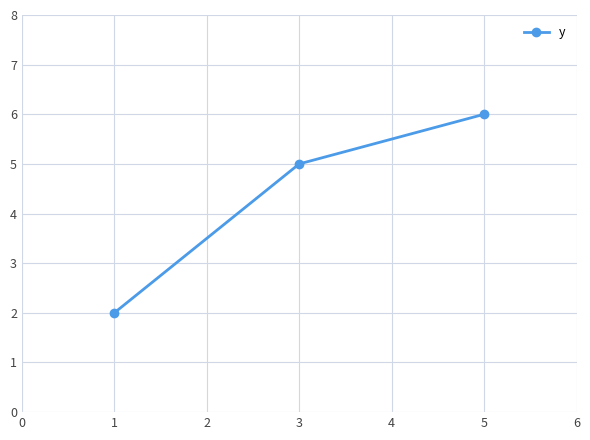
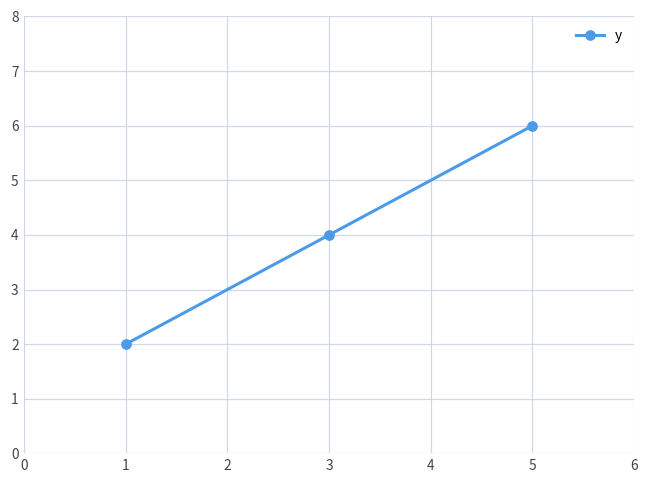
3: 5 -> 4
